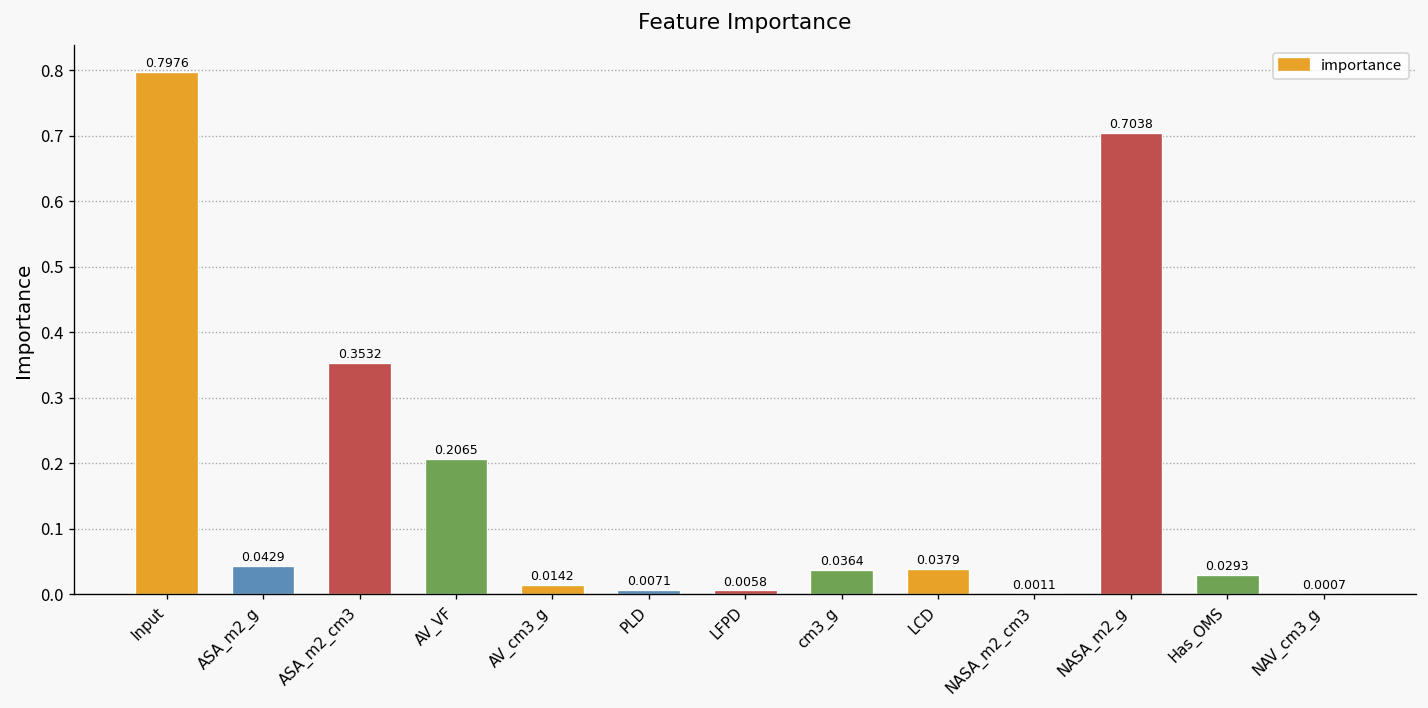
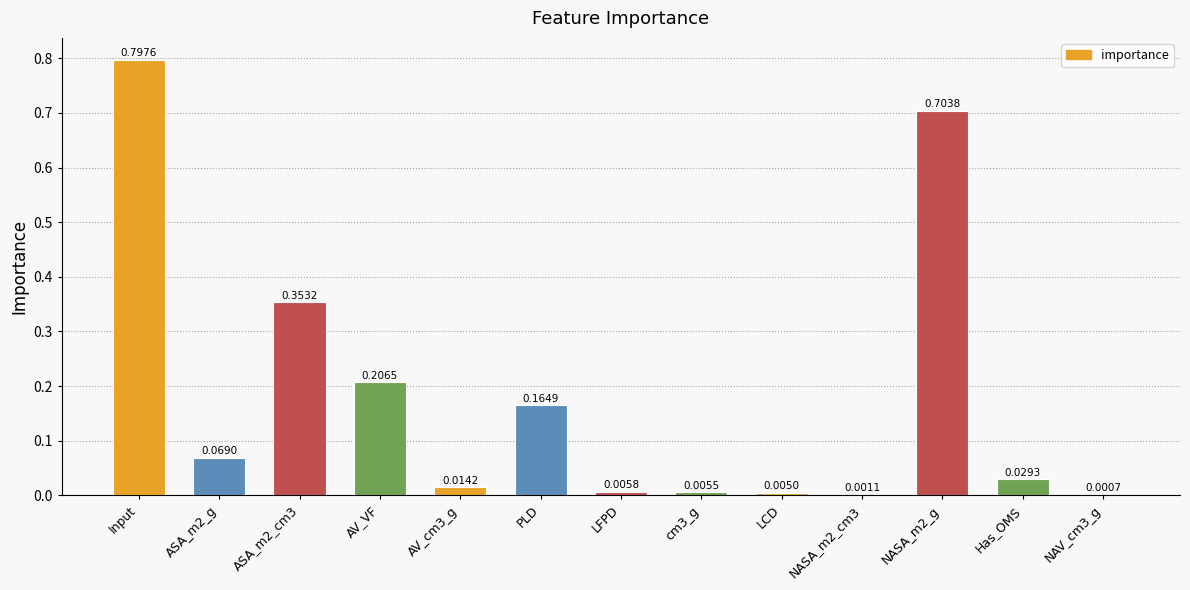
ASA_m2_g: 0.0429 -> 0.0690
PLD: 0.0071 -> 0.1649
cm3_g: 0.0364 -> 0.0055
LCD: 0.0379 -> 0.0050
